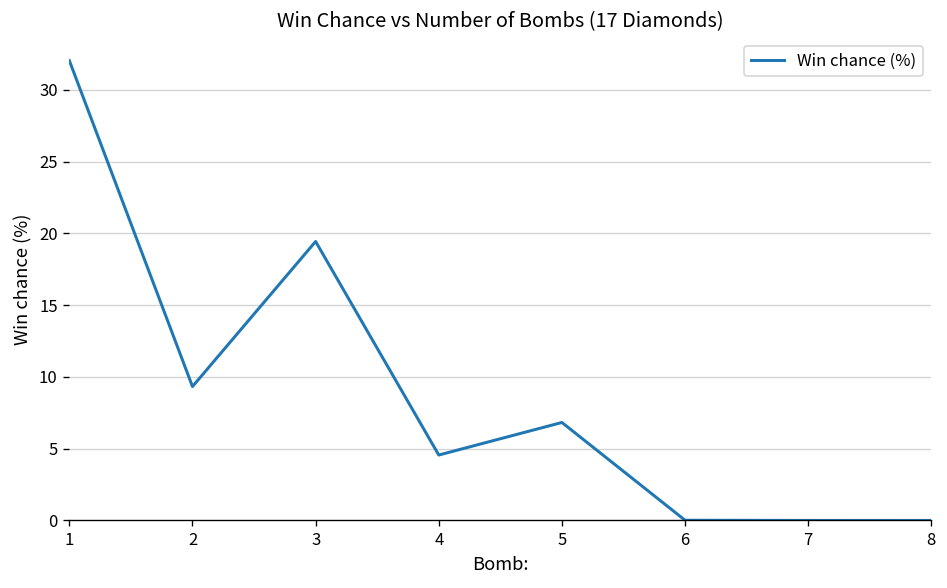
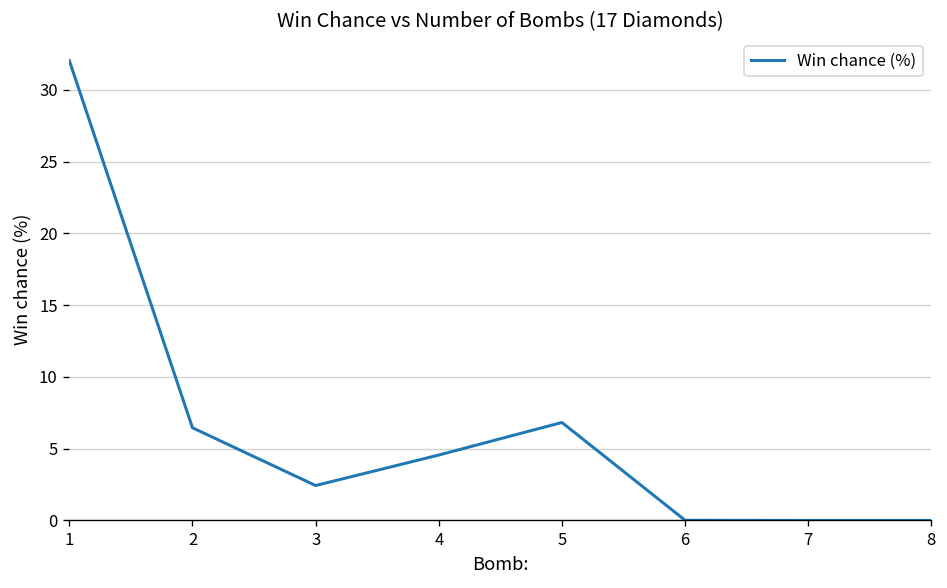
2: 9.3 -> 6.5
3: 19.4 -> 2.4
